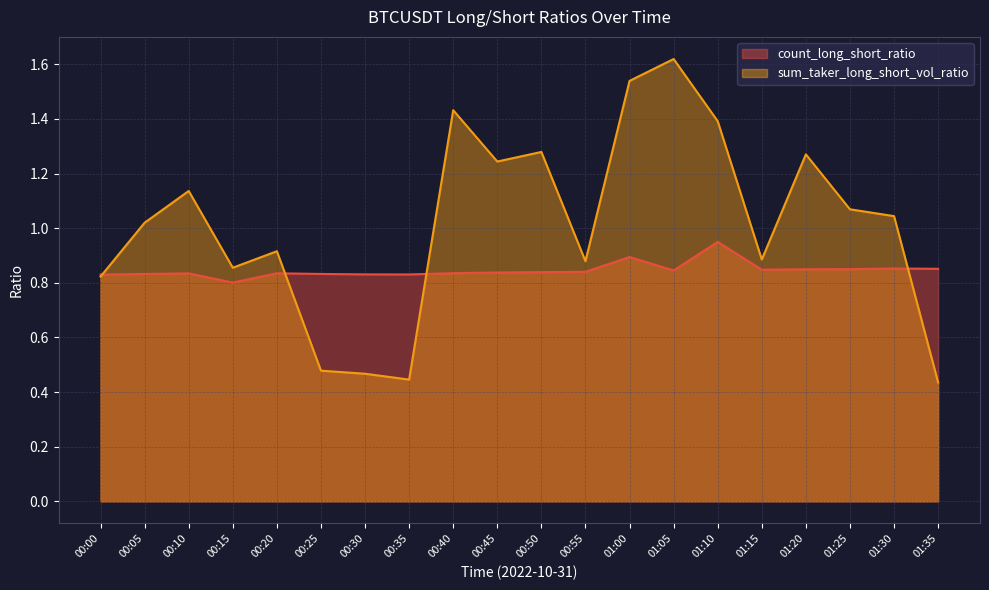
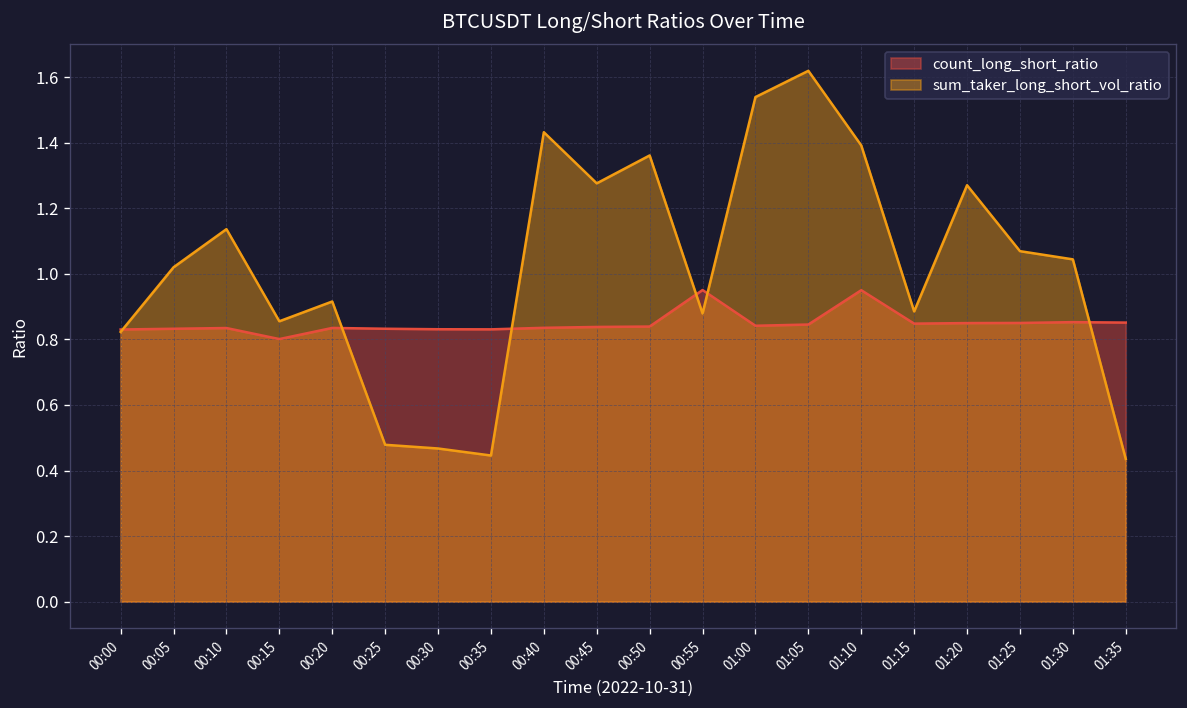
sum_taker_long_short_vol_ratio, 00:45: 1.24 -> 1.28
sum_taker_long_short_vol_ratio, 00:50: 1.28 -> 1.36
count_long_short_ratio, 00:55: 0.84 -> 0.95
count_long_short_ratio, 01:00: 0.89 -> 0.84
